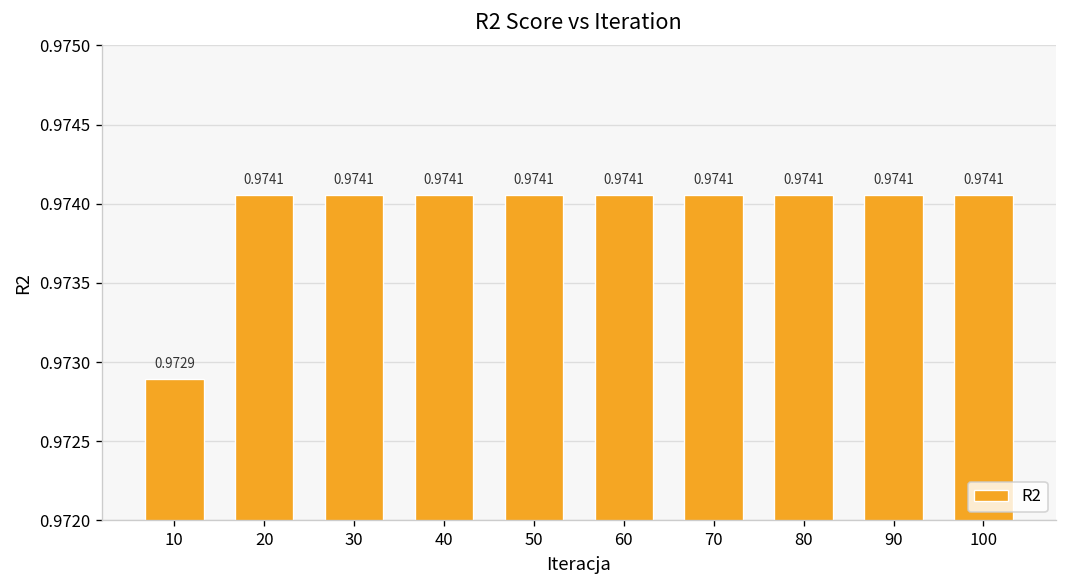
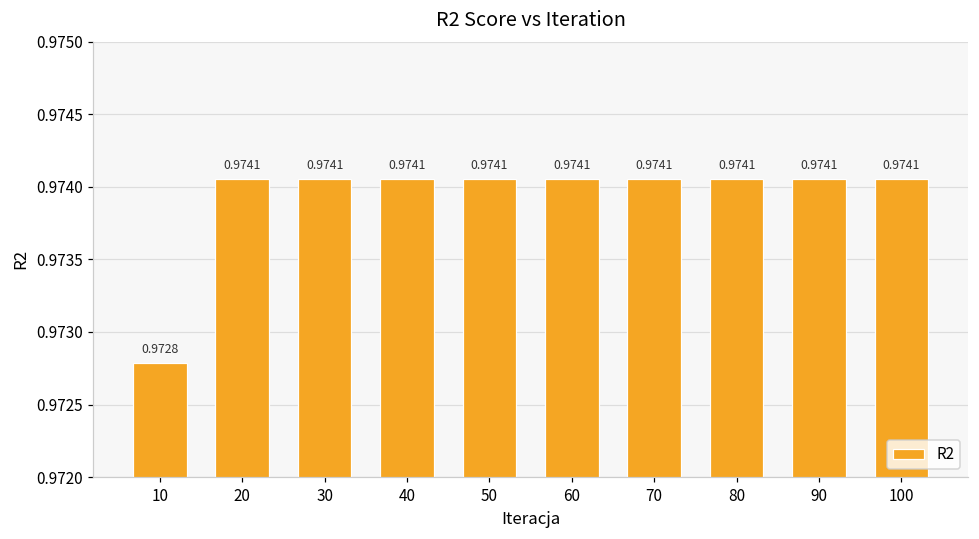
10: 0.9729 -> 0.9728
